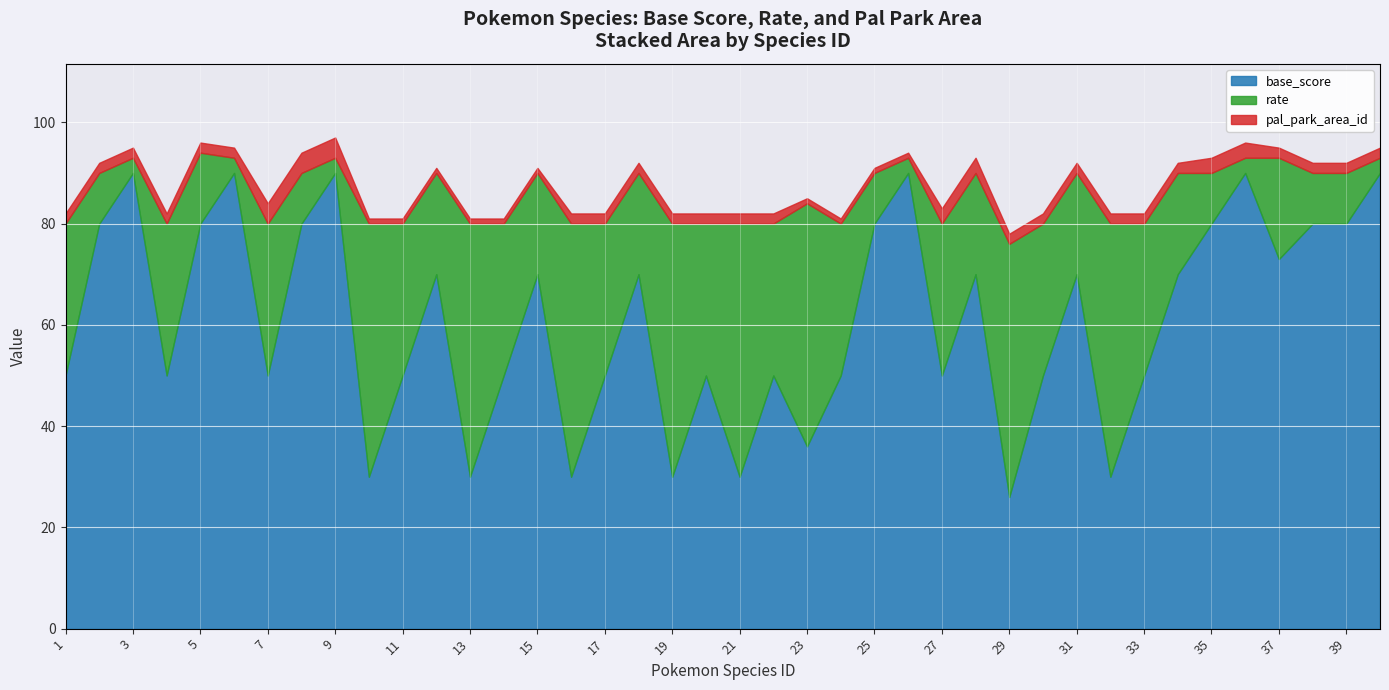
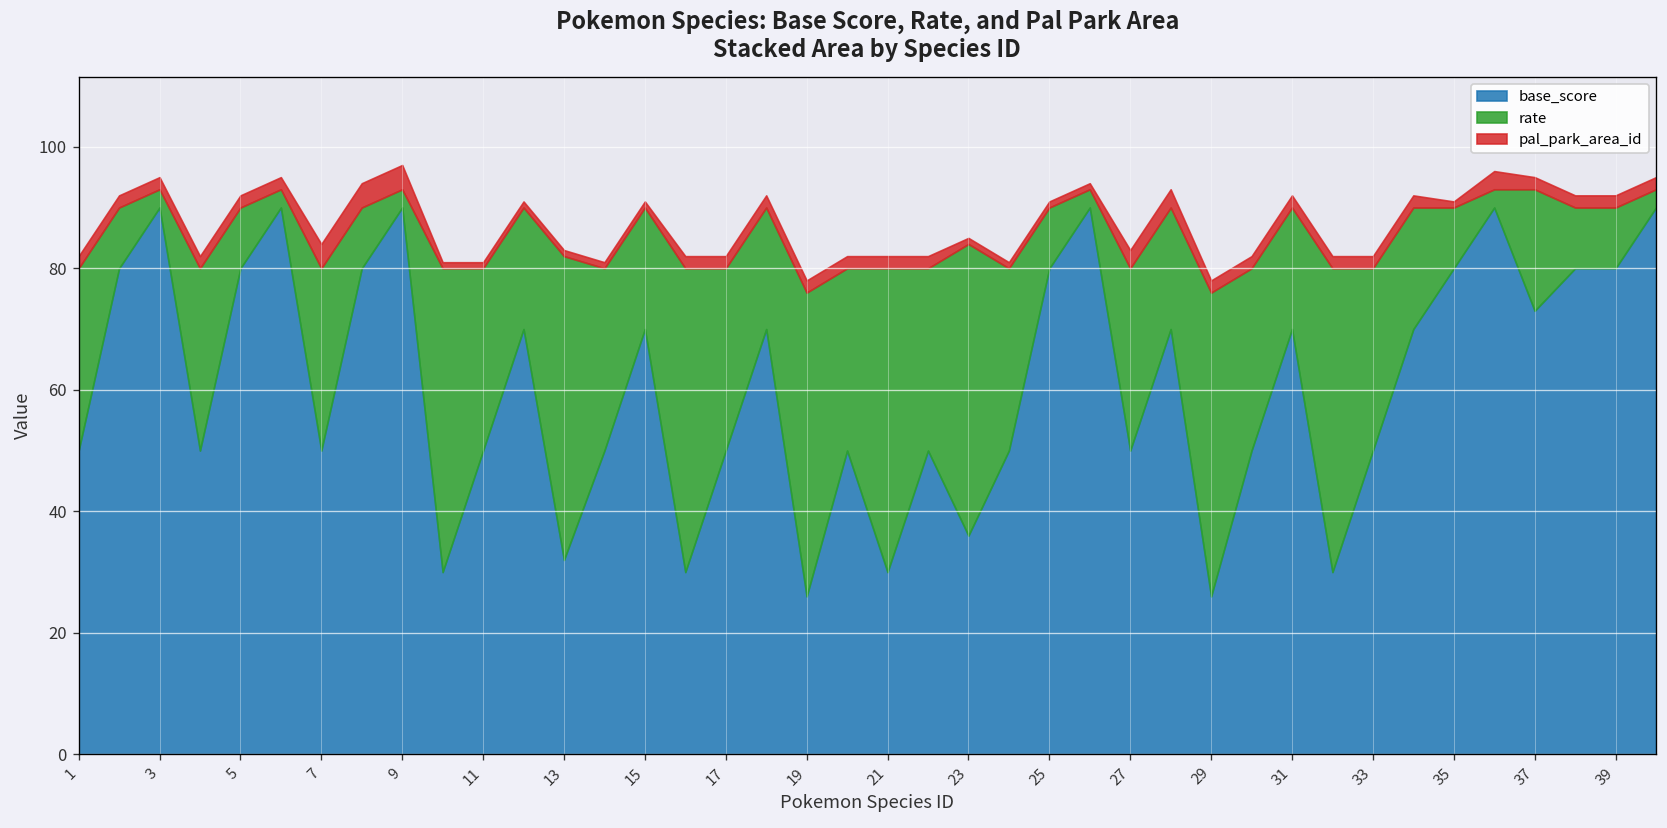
rate, 5: 14 -> 10
base_score, 13: 30 -> 32
base_score, 19: 30 -> 26
pal_park_area_id, 35: 3 -> 1
